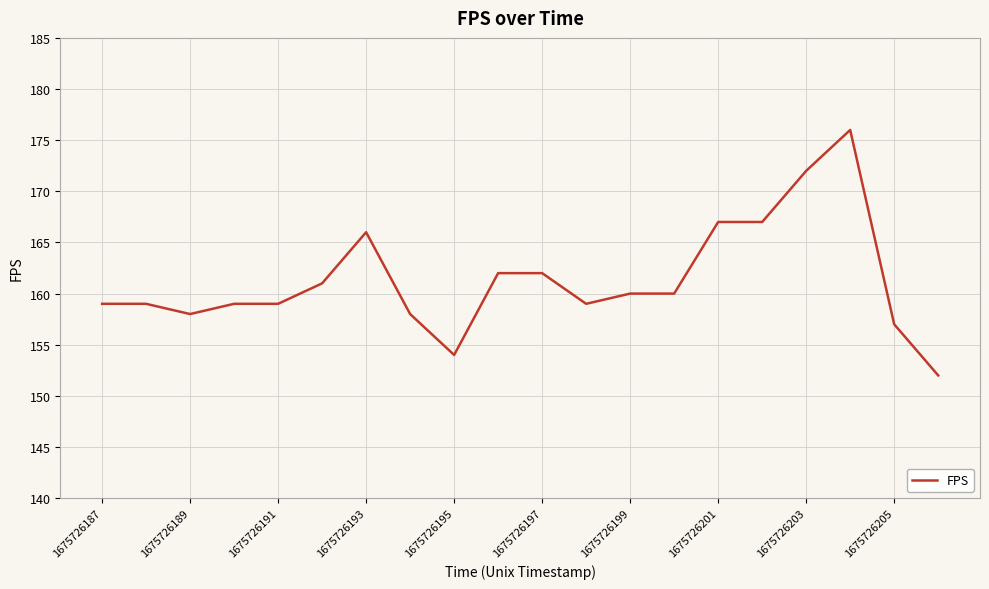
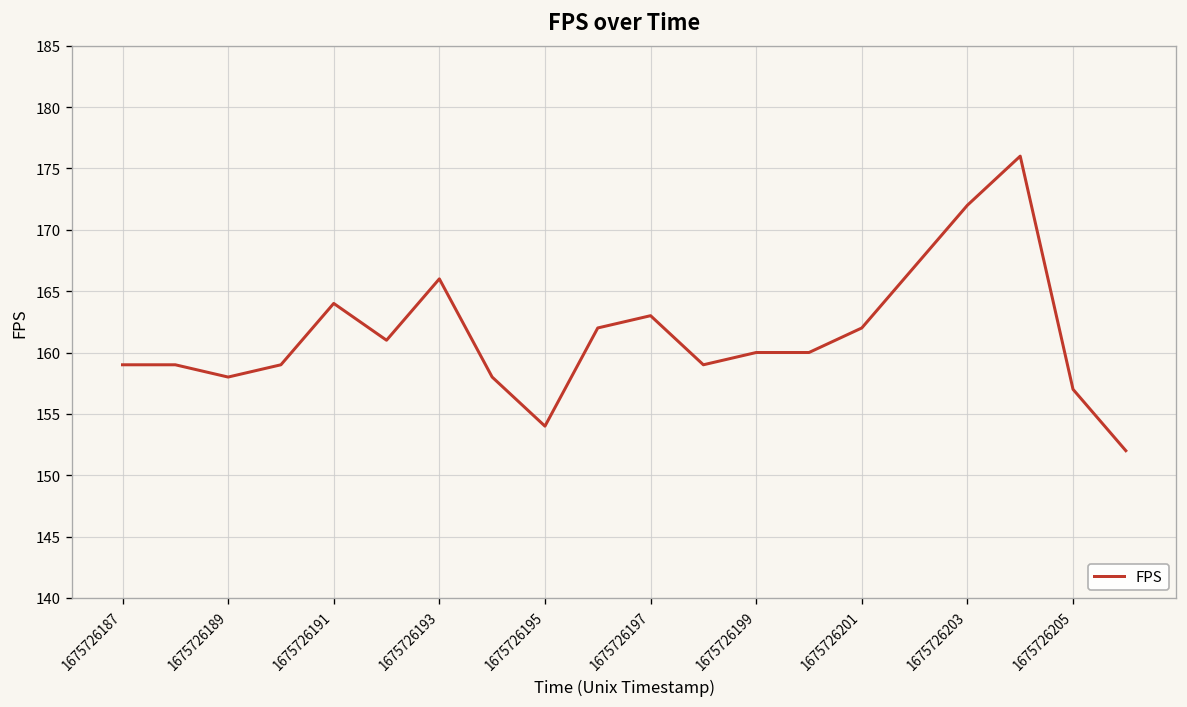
1675726191: 159 -> 164
1675726197: 162 -> 163
1675726201: 167 -> 162
